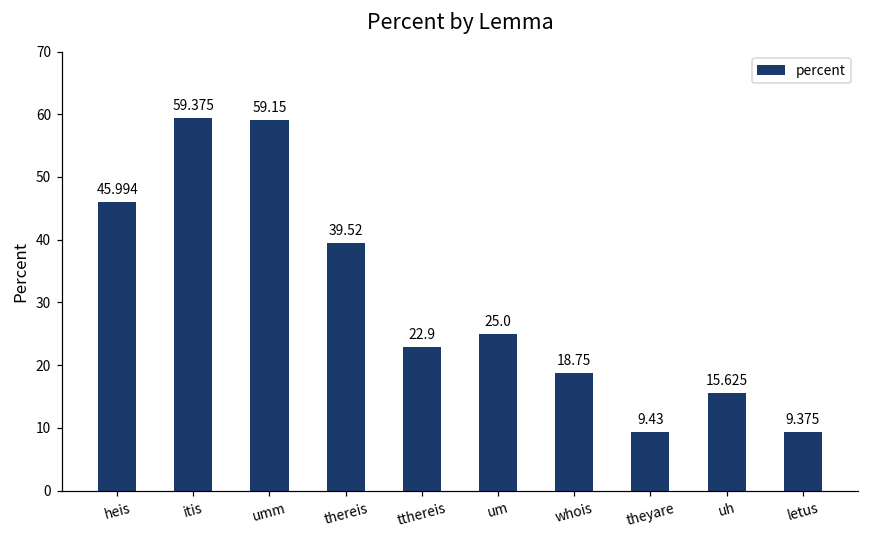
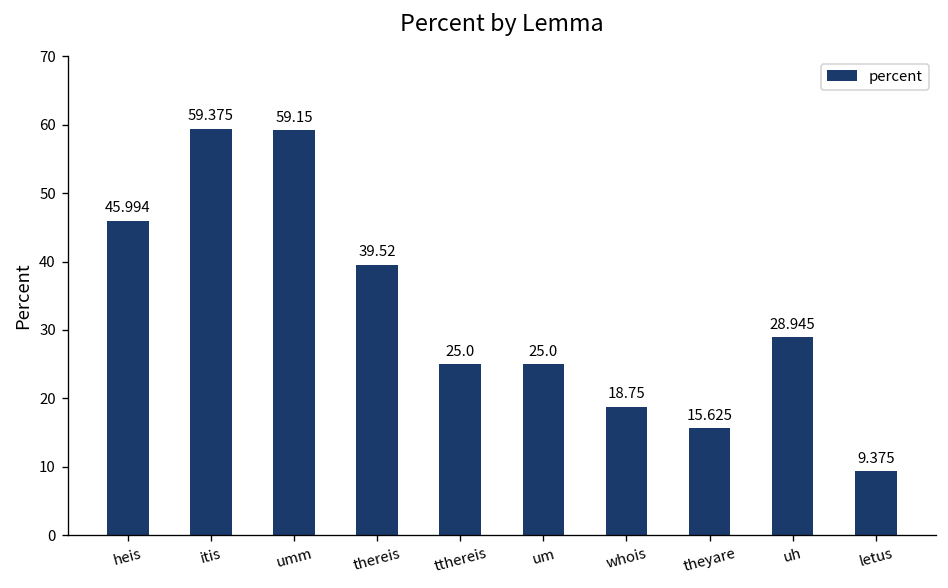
tthereis: 22.9 -> 25.0
theyare: 9.43 -> 15.625
uh: 15.625 -> 28.945
